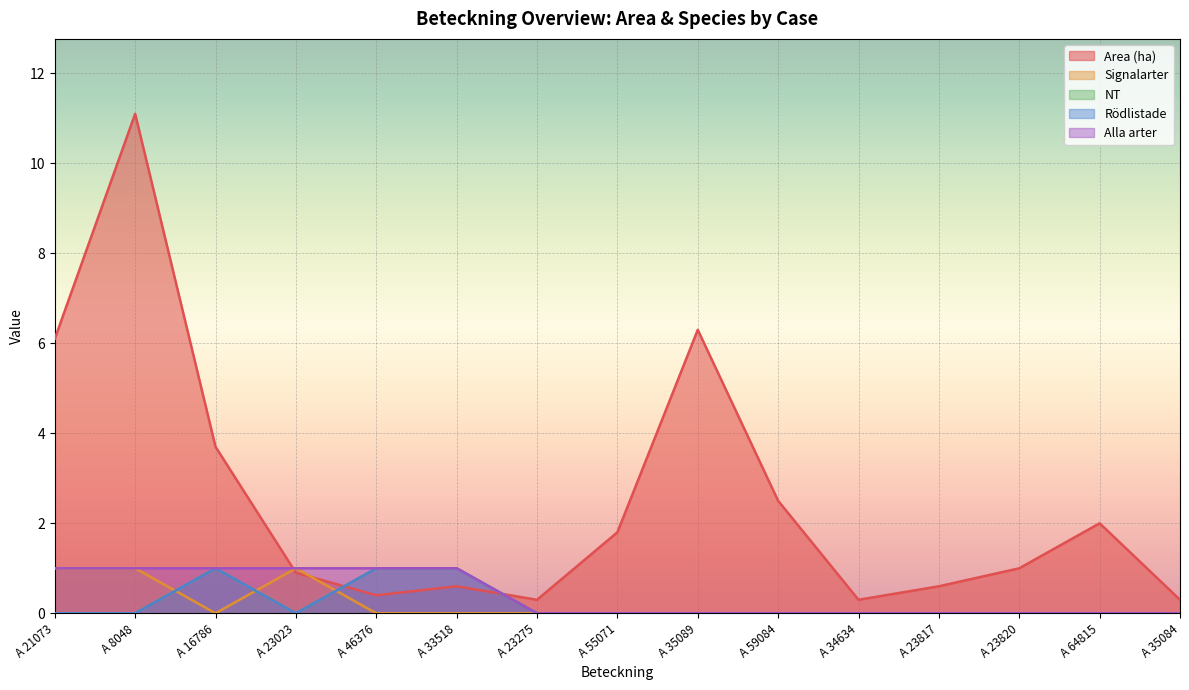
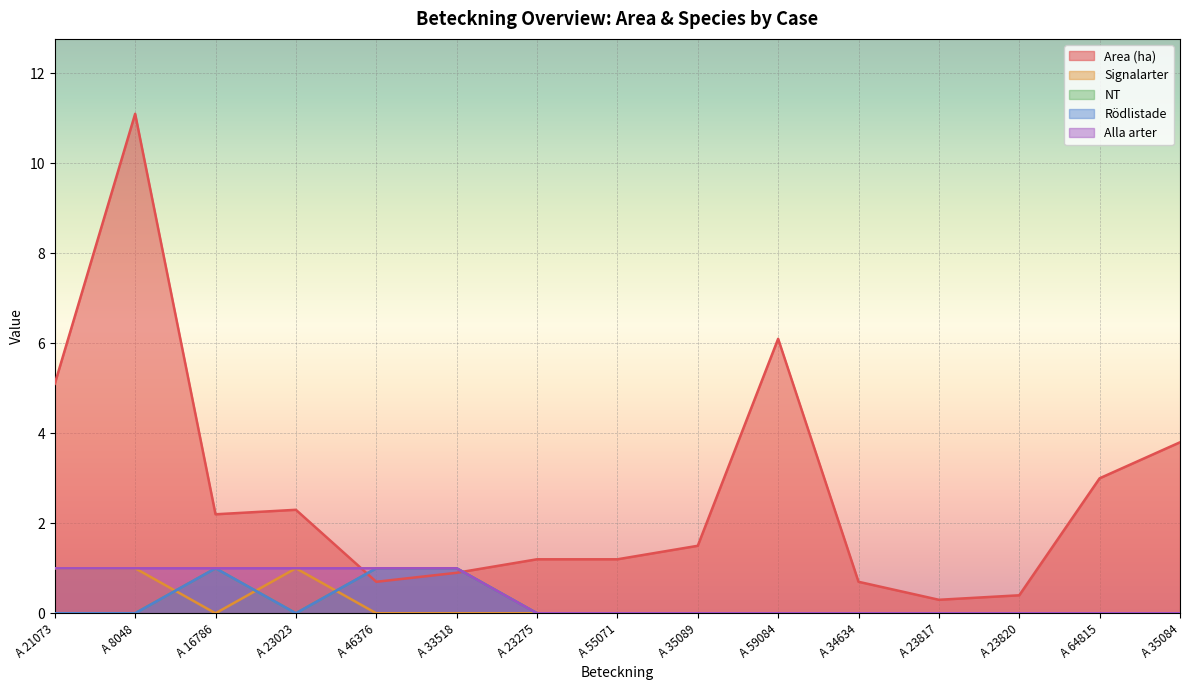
Area (ha), A 21073: 6.1 -> 5.1
Area (ha), A 16786: 3.7 -> 2.2
Area (ha), A 23023: 0.9 -> 2.3
Area (ha), A 46376: 0.4 -> 0.7
Area (ha), A 33518: 0.6 -> 0.9
Area (ha), A 23275: 0.3 -> 1.2
Area (ha), A 55071: 1.8 -> 1.2
Area (ha), A 35089: 6.3 -> 1.5
Area (ha), A 59084: 2.5 -> 6.1
Area (ha), A 34634: 0.3 -> 0.7
Area (ha), A 23817: 0.6 -> 0.3
Area (ha), A 23820: 1.0 -> 0.4
Area (ha), A 64815: 2 -> 3
Area (ha), A 35084: 0.3 -> 3.8
